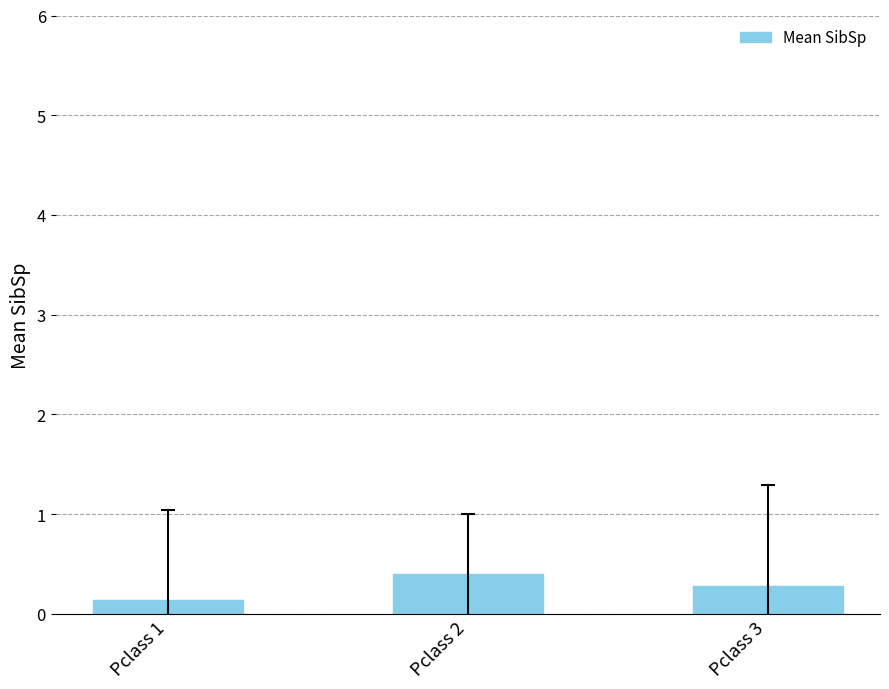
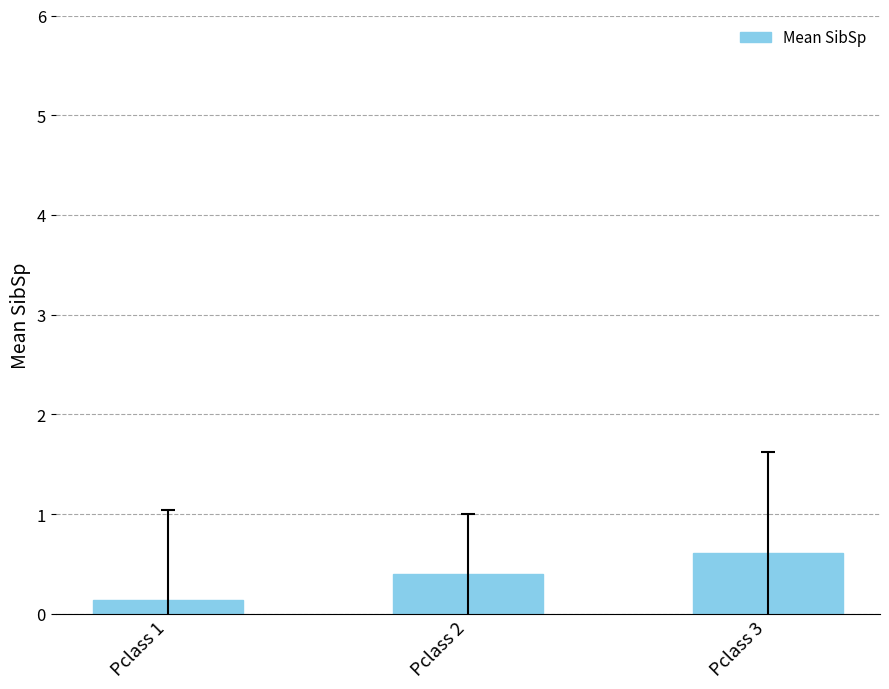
Mean SibSp, Pclass 3: 0.3 -> 0.6
